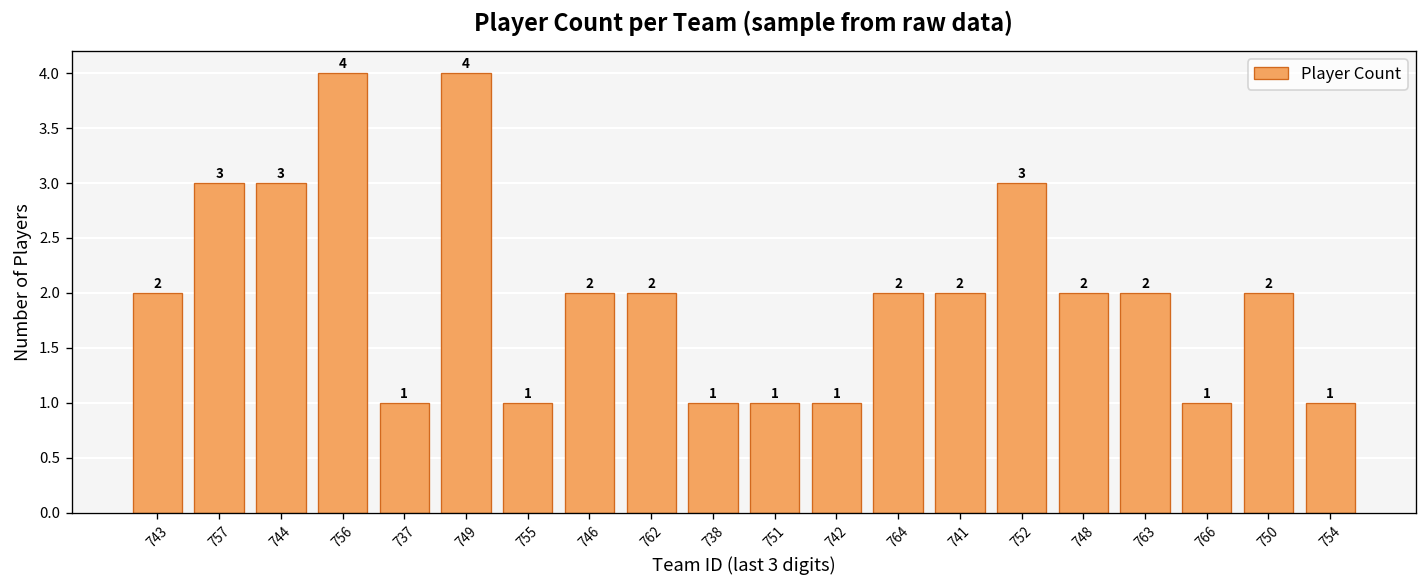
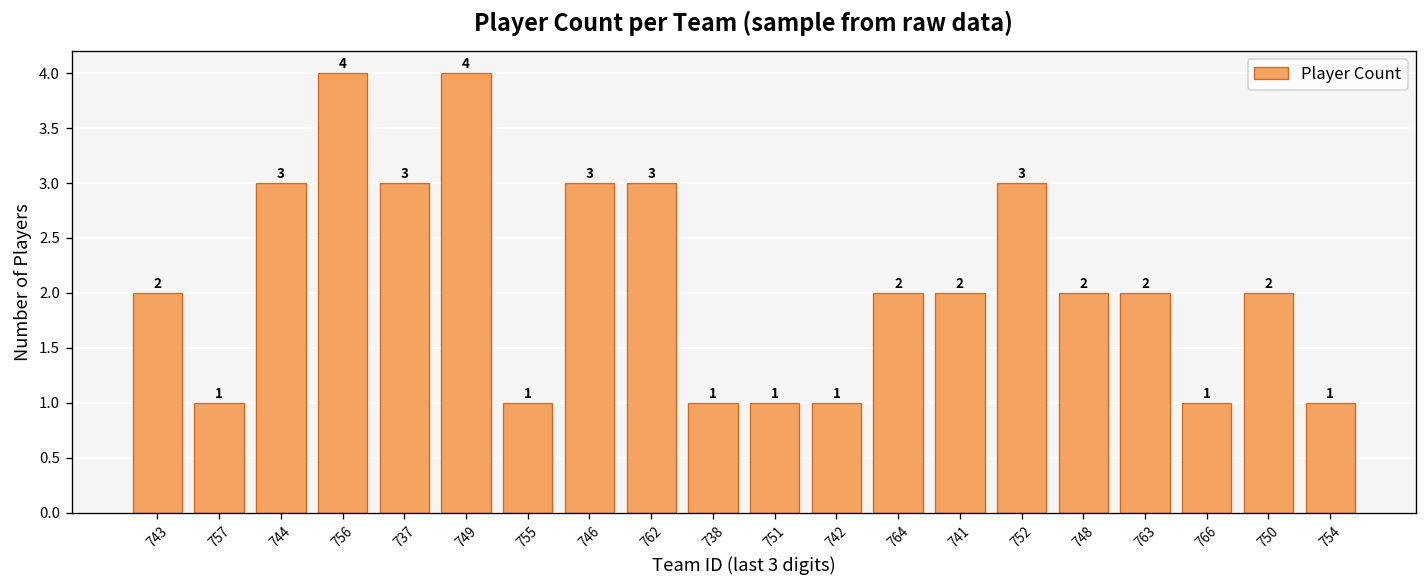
757: 3 -> 1
737: 1 -> 3
746: 2 -> 3
762: 2 -> 3
